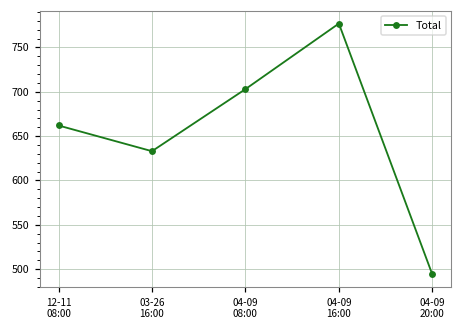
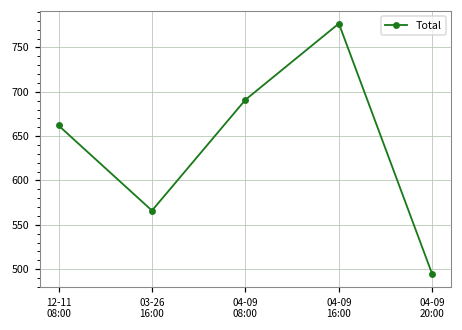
03-26 16:00: 630 -> 570
04-09 08:00: 700 -> 690
